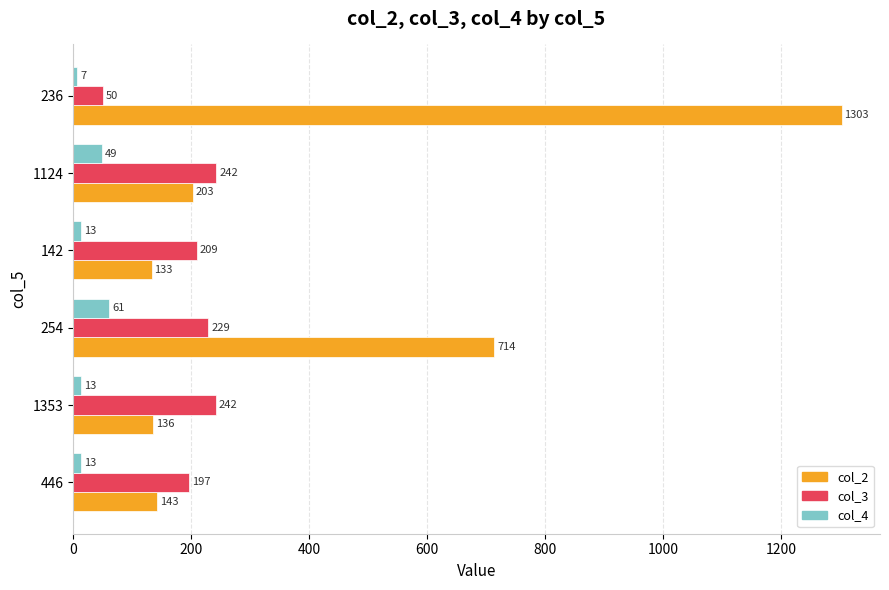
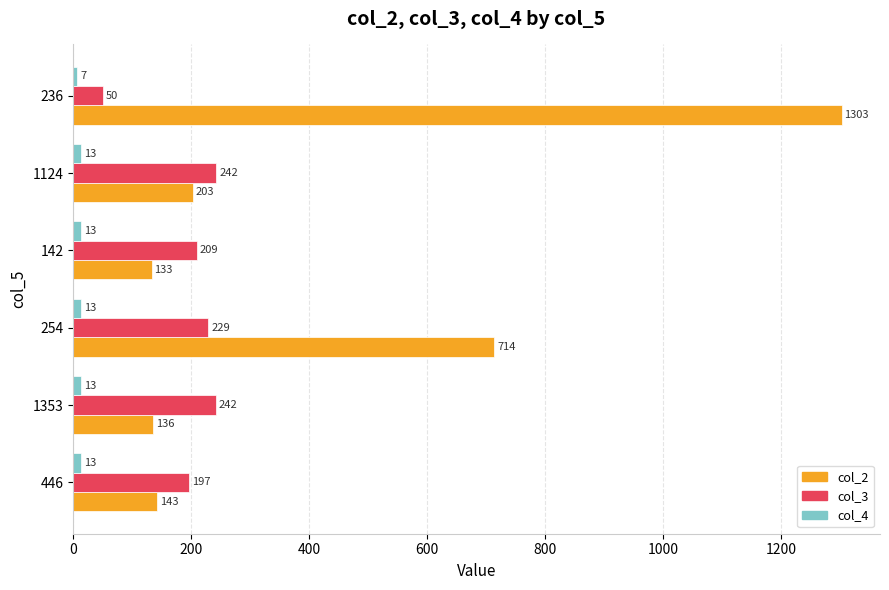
col_4, 1124: 49 -> 13
col_4, 254: 61 -> 13
